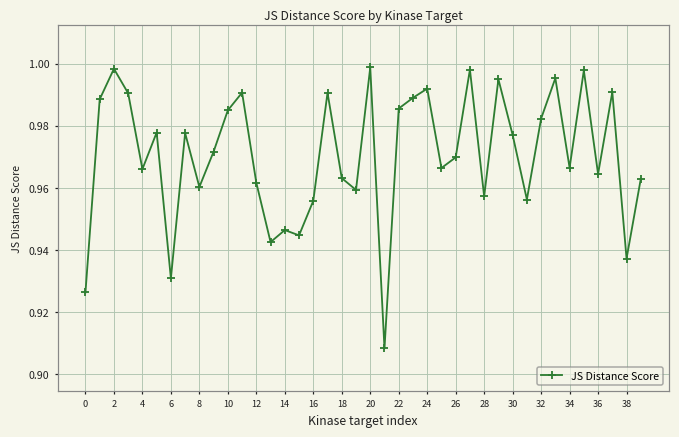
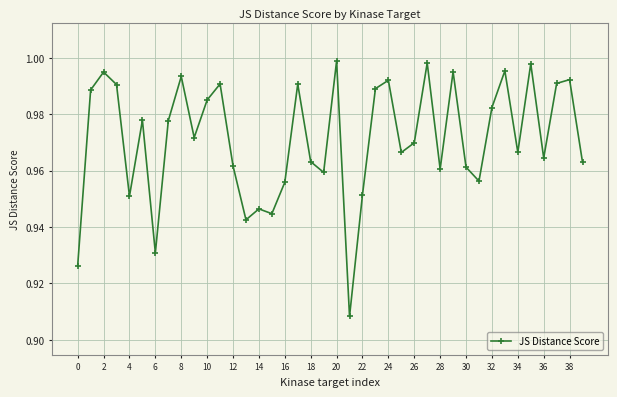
2: 0.998 -> 0.995
4: 0.966 -> 0.951
8: 0.960 -> 0.993
22: 0.986 -> 0.951
28: 0.957 -> 0.961
30: 0.977 -> 0.961
38: 0.937 -> 0.992
